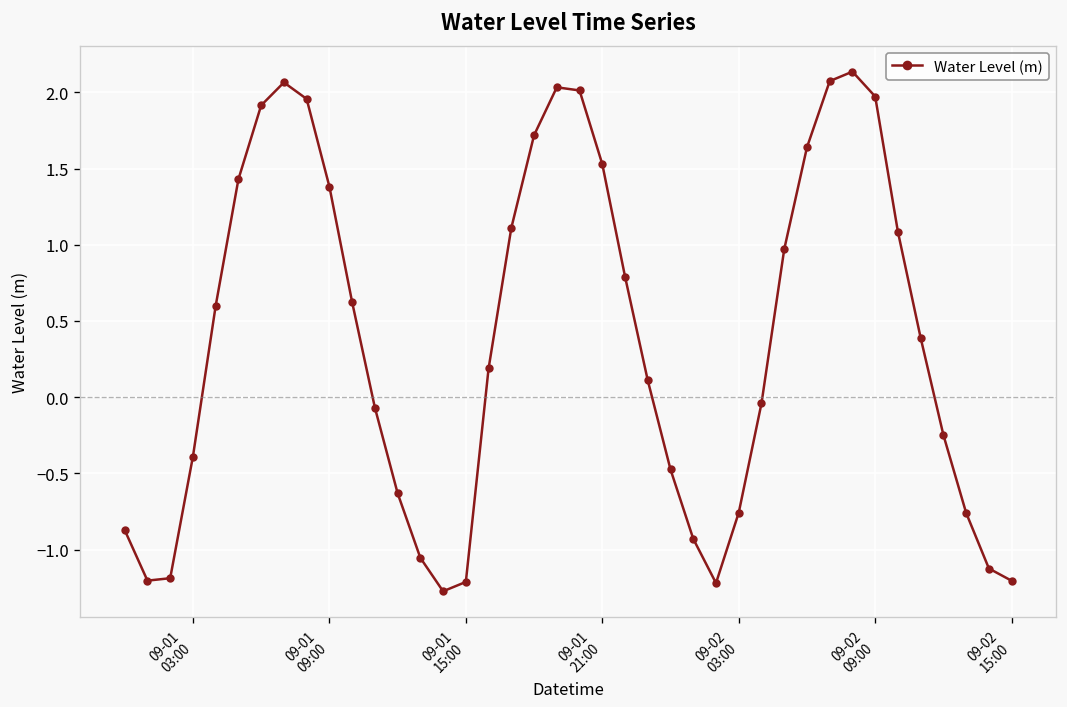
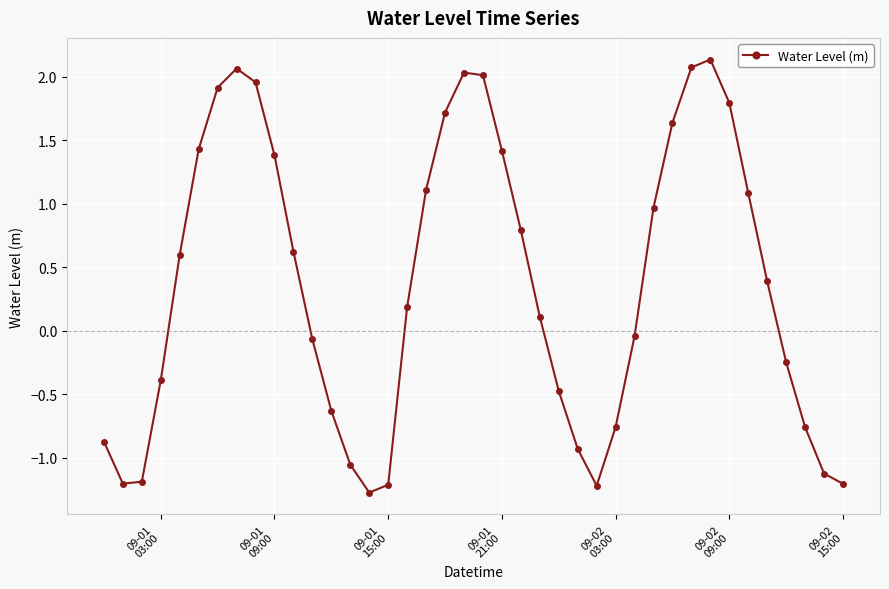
09-01 21:00: 1.53 -> 1.42
09-02 09:00: 1.97 -> 1.79
